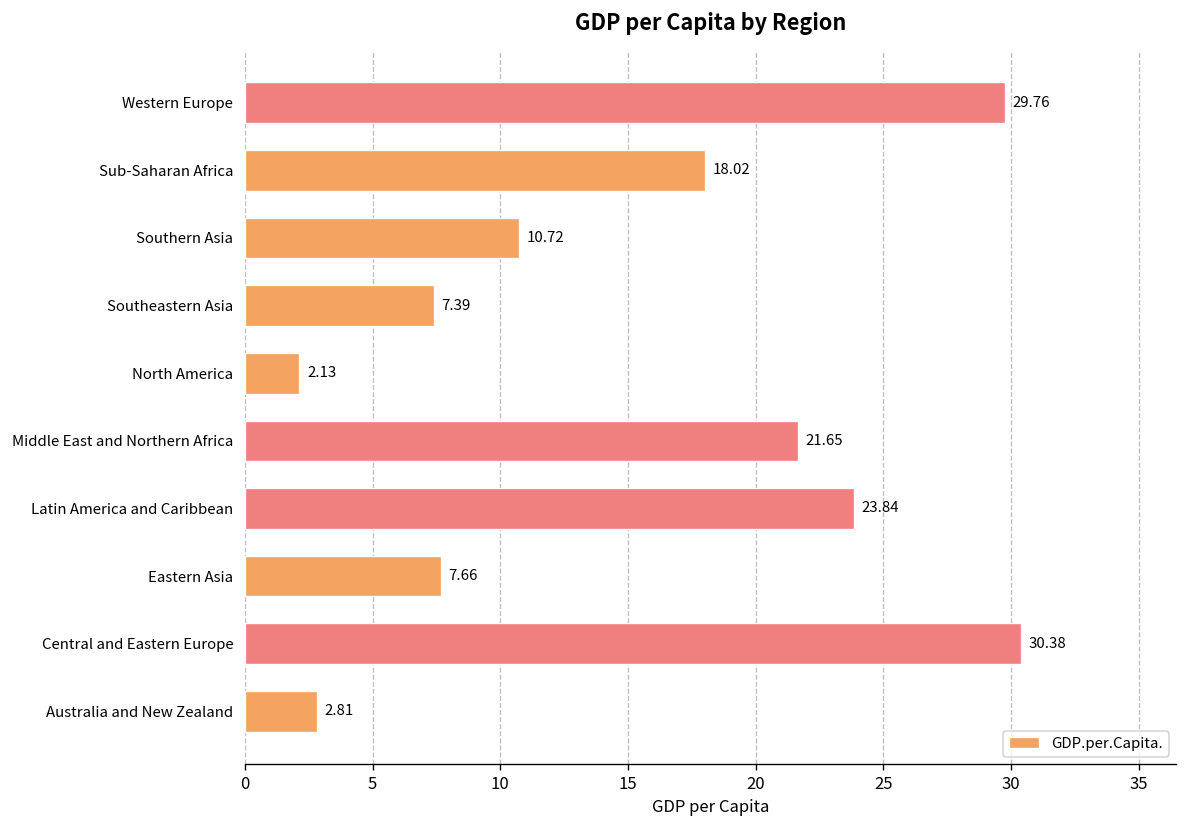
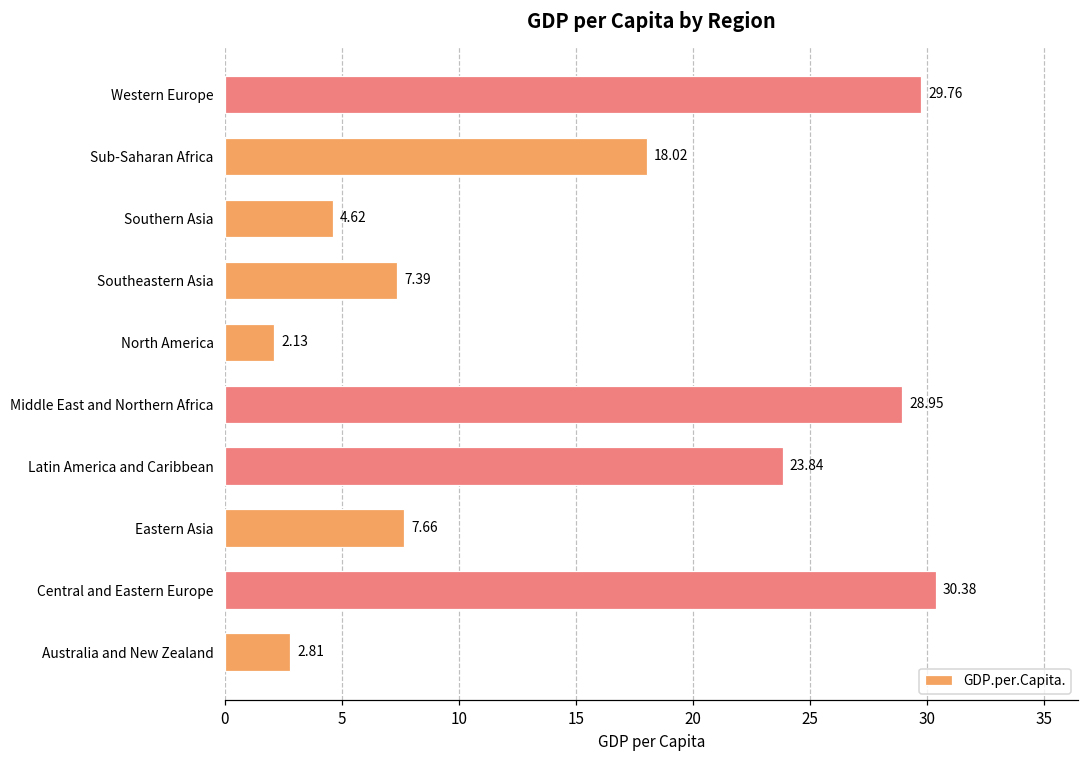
Southern Asia: 10.72 -> 4.62
Middle East and Northern Africa: 21.65 -> 28.95
